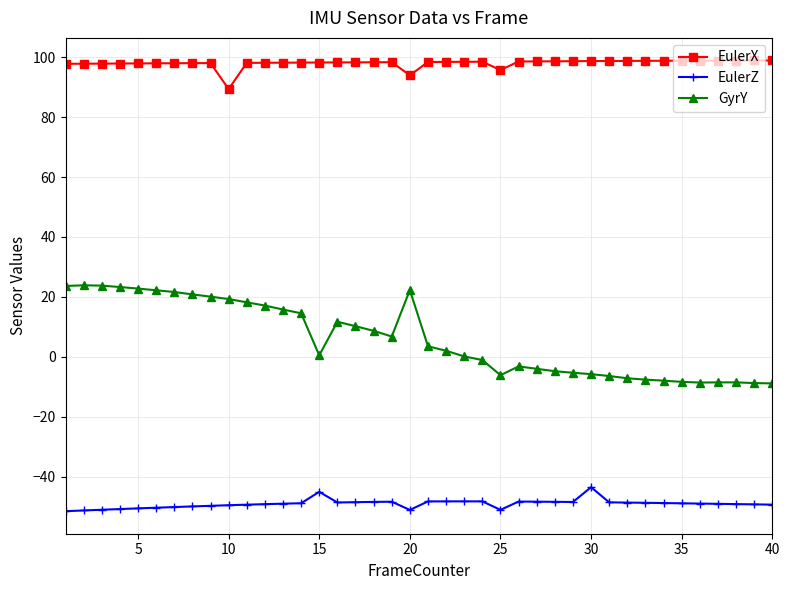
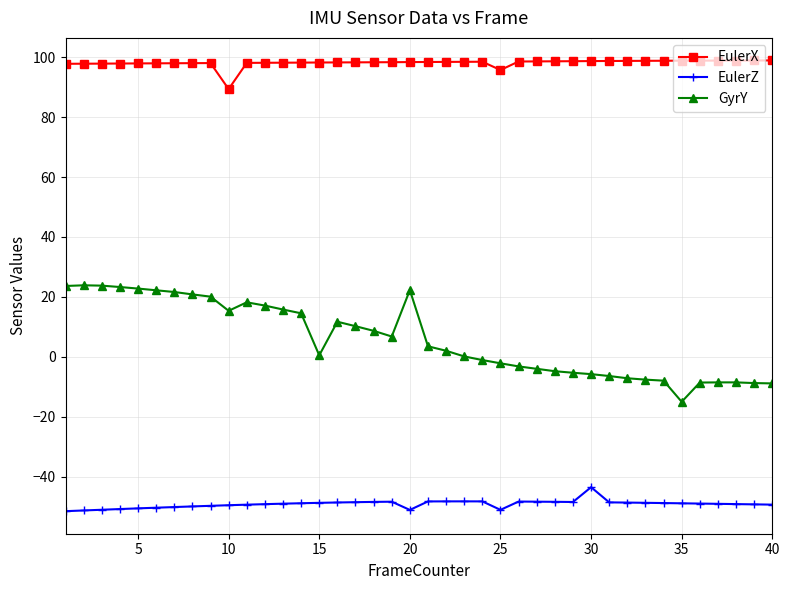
GyrY, 10: 19 -> 15
EulerZ, 15: -45 -> -49
EulerX, 20: 94 -> 98
GyrY, 25: -6 -> -2
GyrY, 35: -8 -> -15
